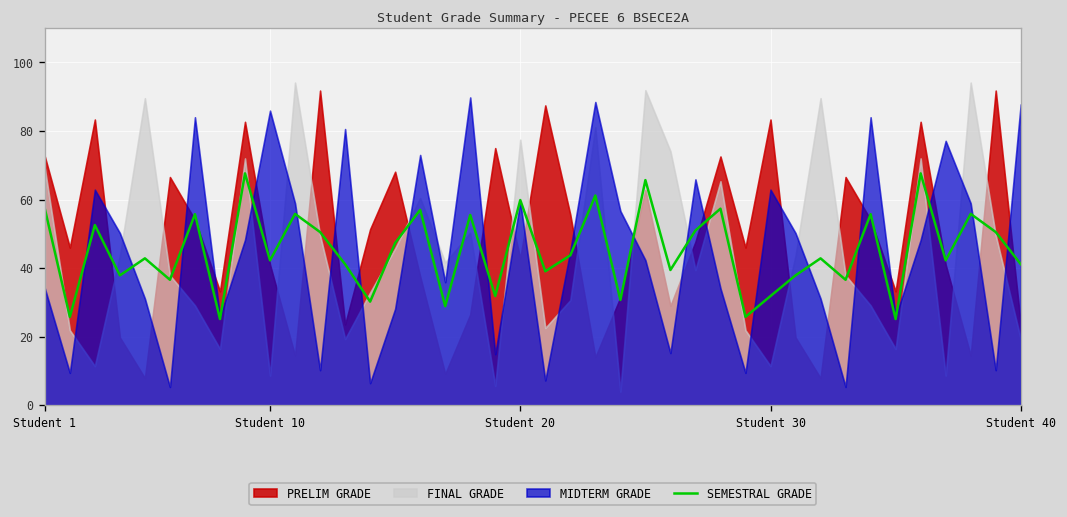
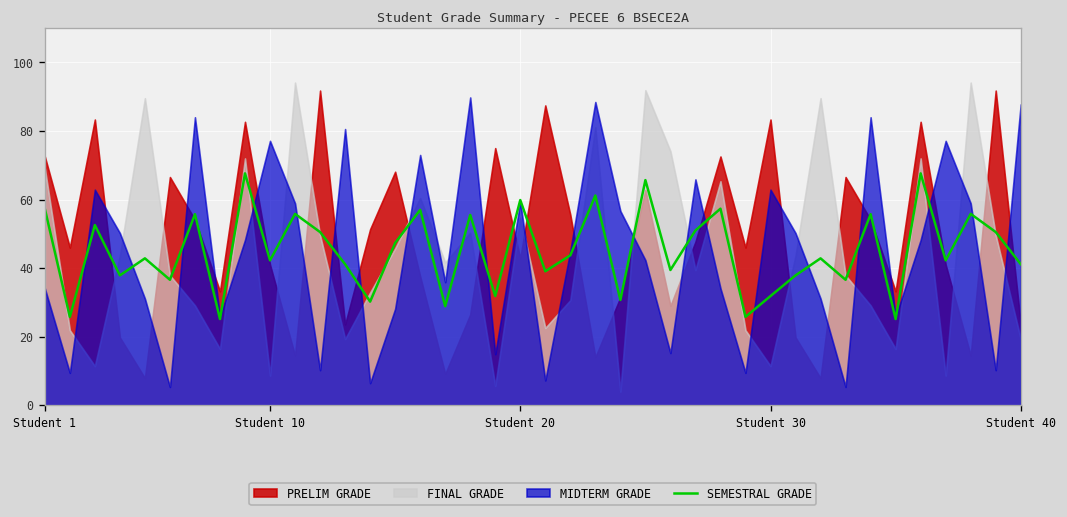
MIDTERM GRADE, Student 10: 86 -> 77
FINAL GRADE, Student 20: 77 -> 55
